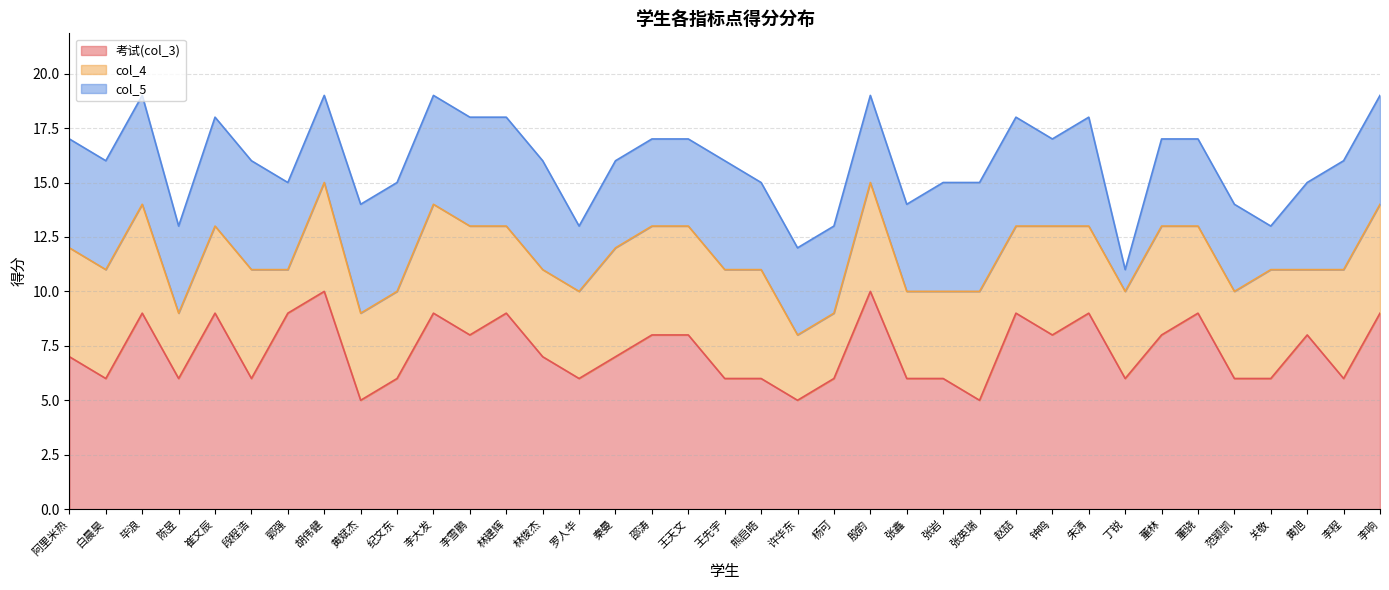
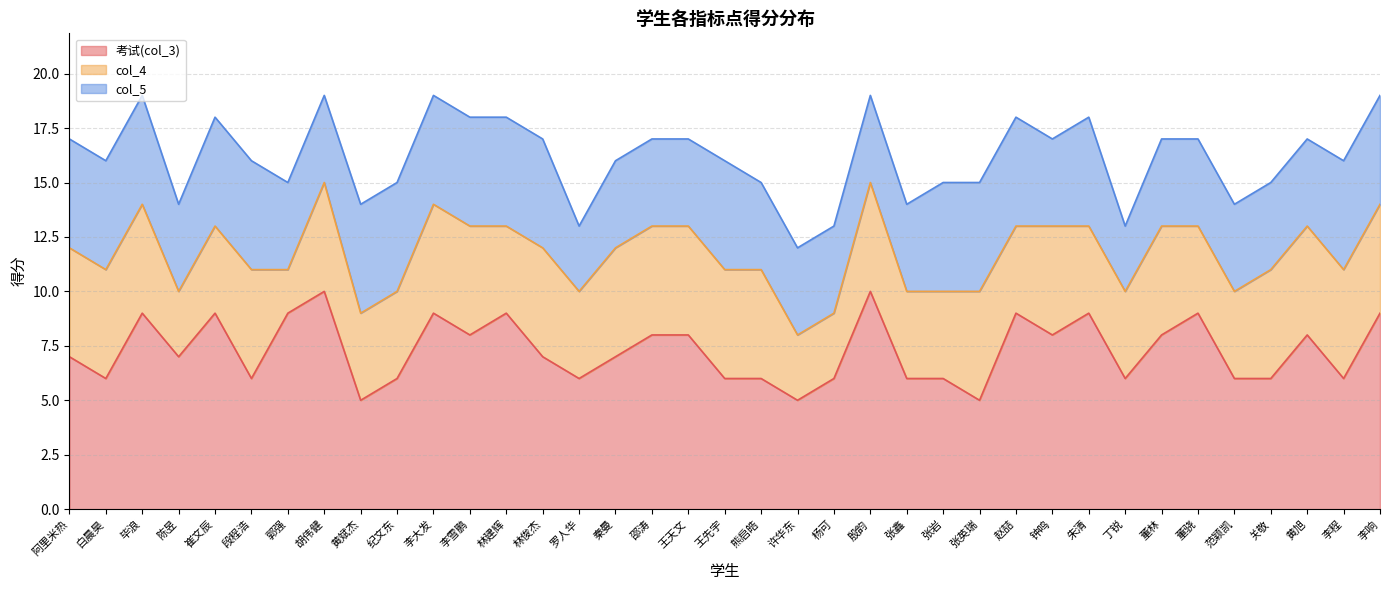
考试(col_3), 陈昱: 6 -> 7
col_4, 林俊杰: 4 -> 5
col_5, 丁锐: 1 -> 3
col_5, 关敬: 2 -> 4
col_4, 黄旭: 3 -> 5
